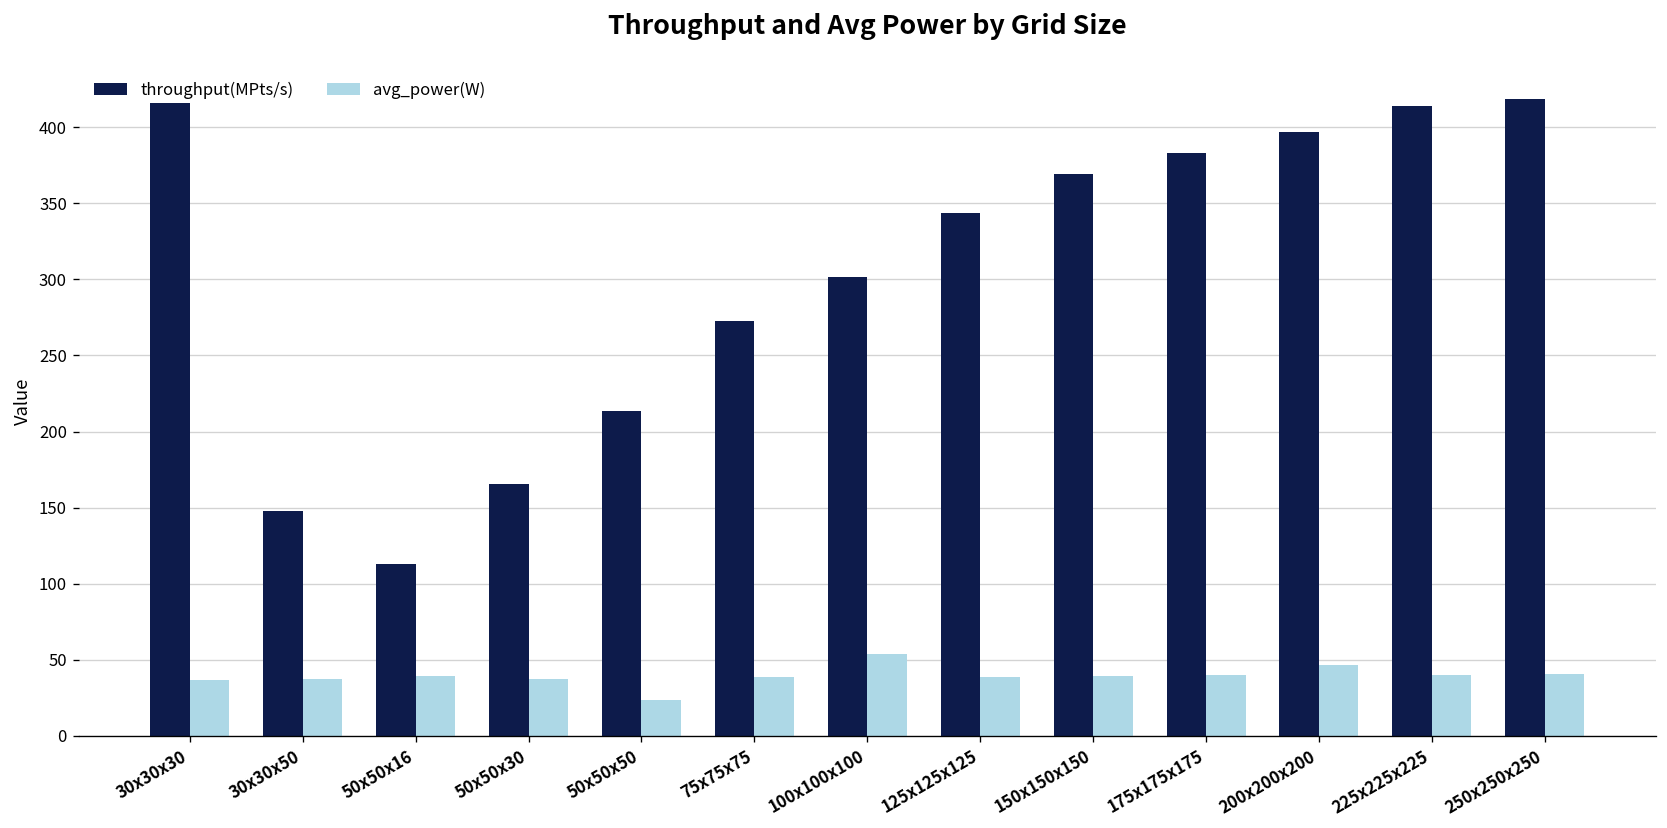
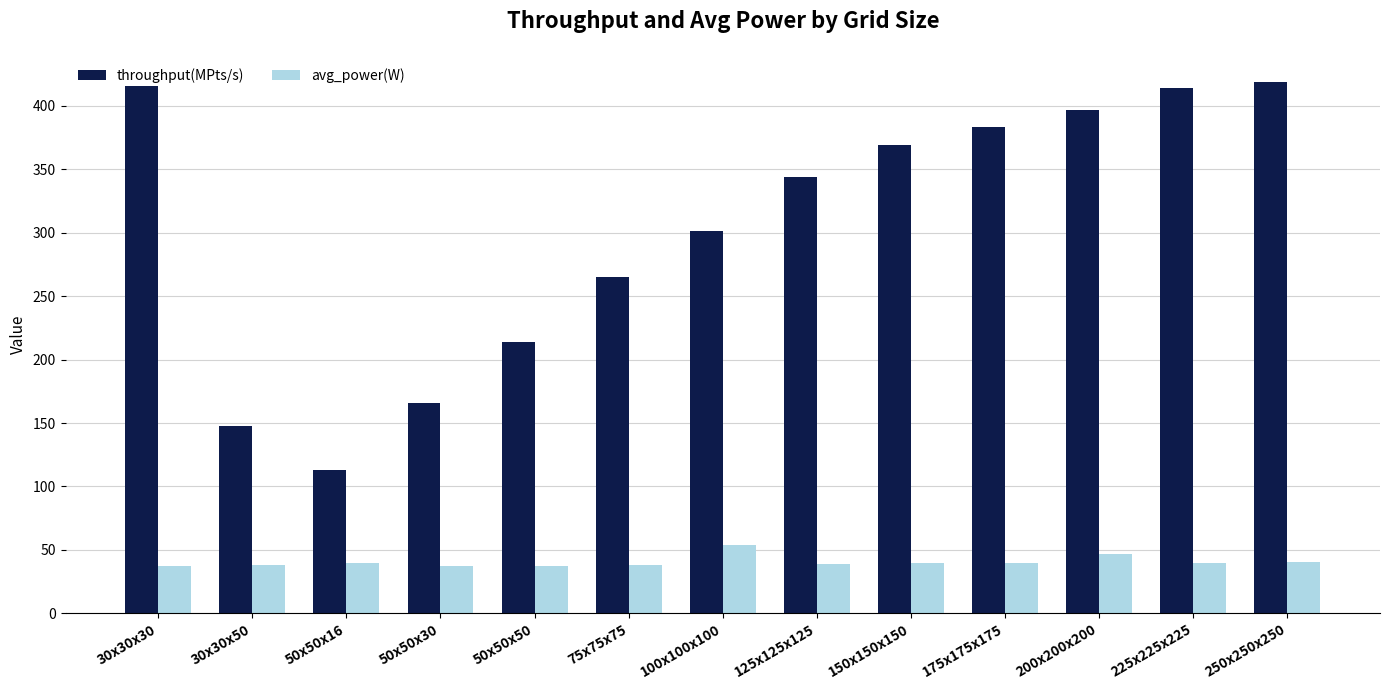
avg_power(W), 50x50x50: 23 -> 38
throughput(MPts/s), 75x75x75: 273 -> 265
